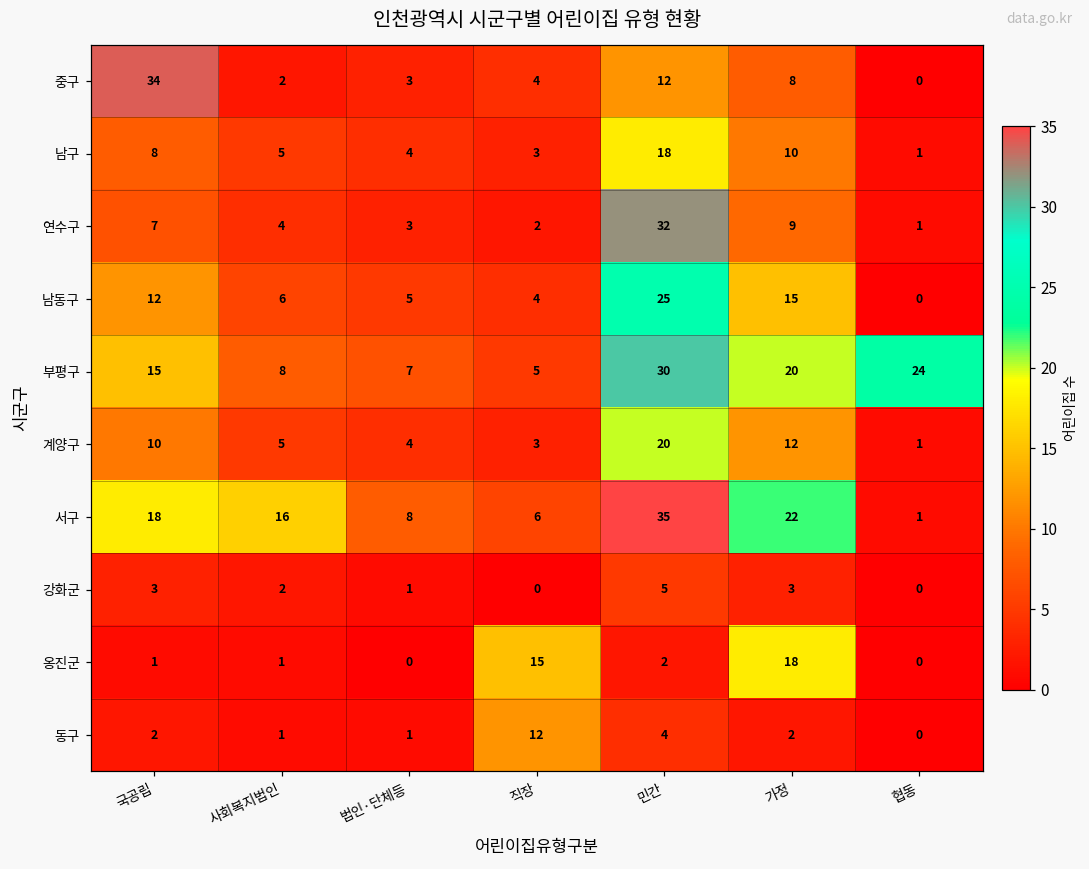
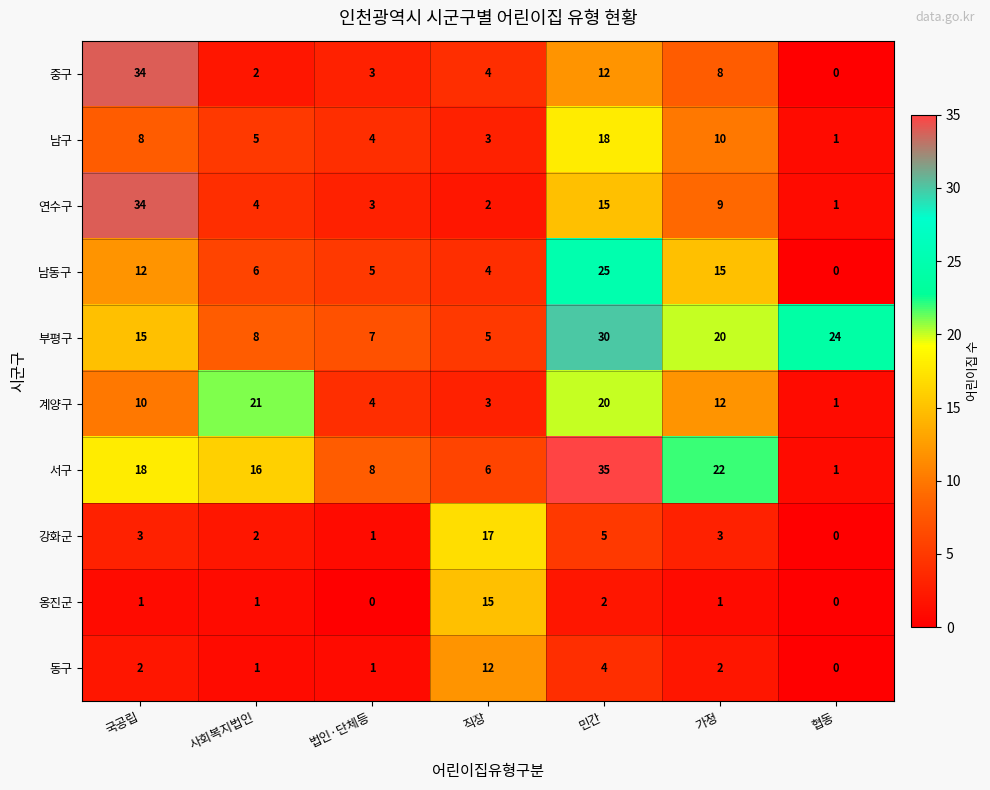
연수구, 국공립: 7 -> 34
연수구, 민간: 32 -> 15
계양구, 사회복지법인: 5 -> 21
강화군, 직장: 0 -> 17
옹진군, 가정: 18 -> 1
